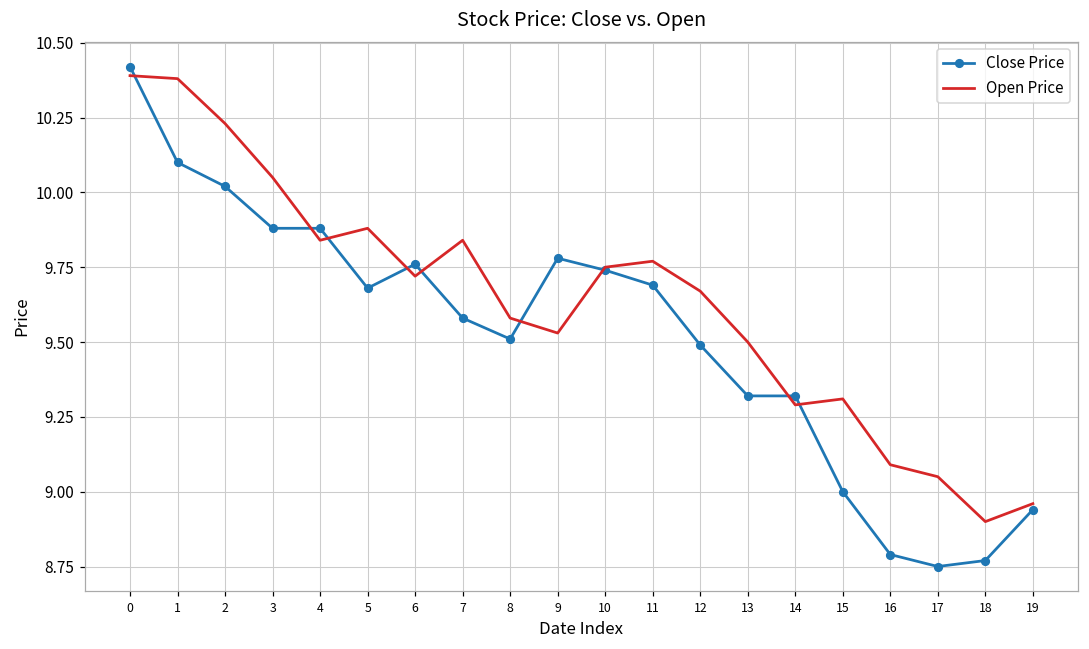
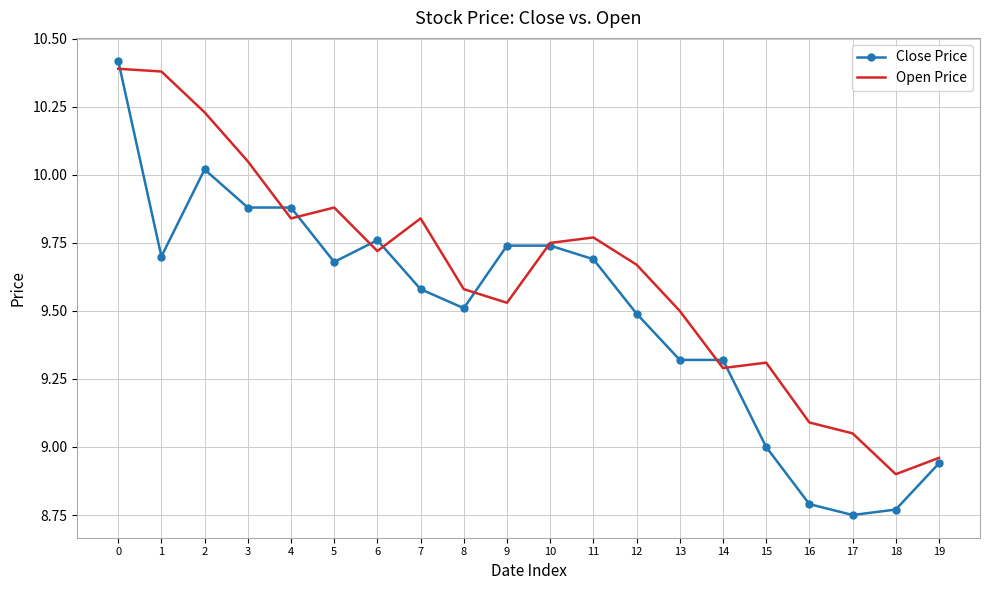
Close Price, 1: 10.1 -> 9.7
Close Price, 9: 9.78 -> 9.74
